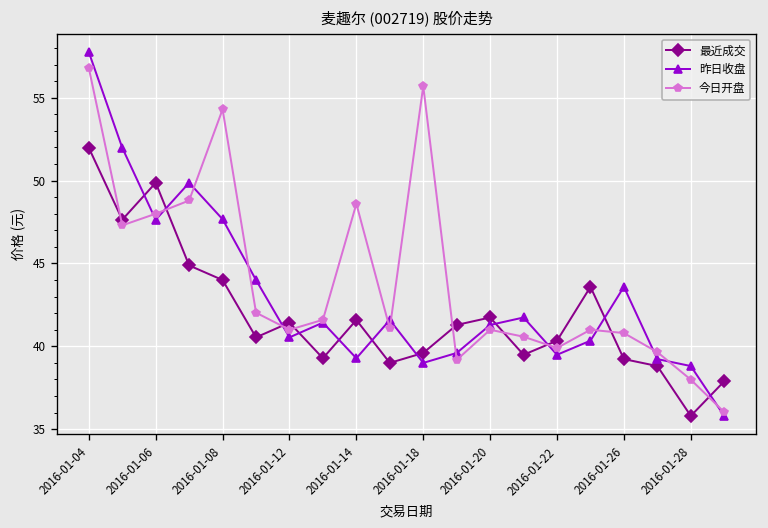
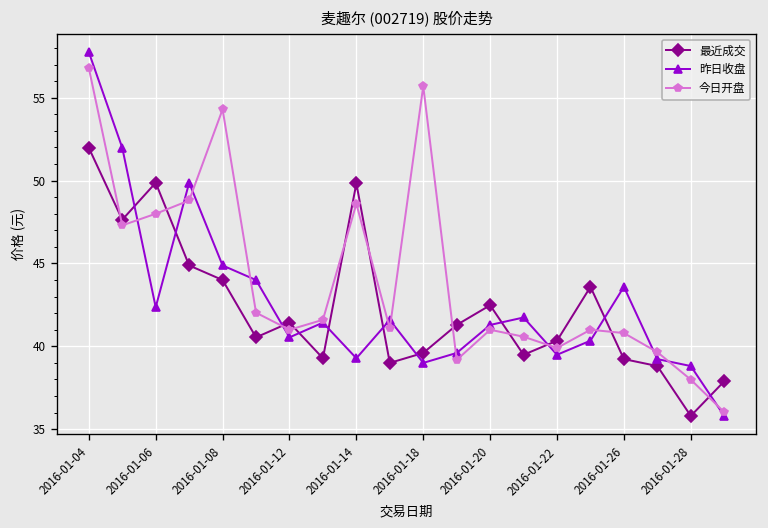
昨日收盘, 2016-01-06: 47.6 -> 42.4
昨日收盘, 2016-01-08: 47.7 -> 44.9
最近成交, 2016-01-14: 41.6 -> 49.8
最近成交, 2016-01-20: 41.7 -> 42.5
